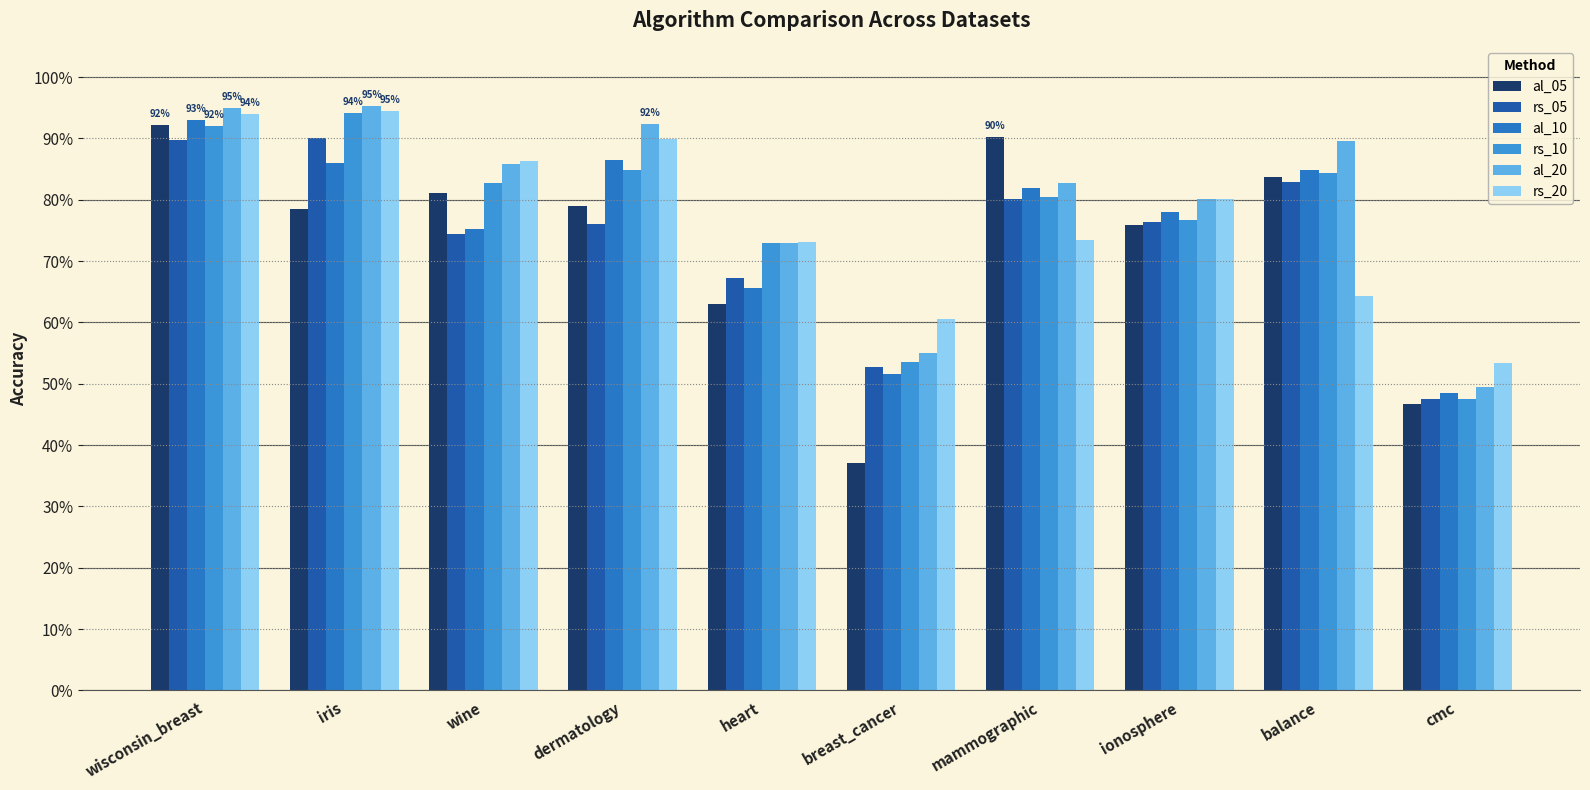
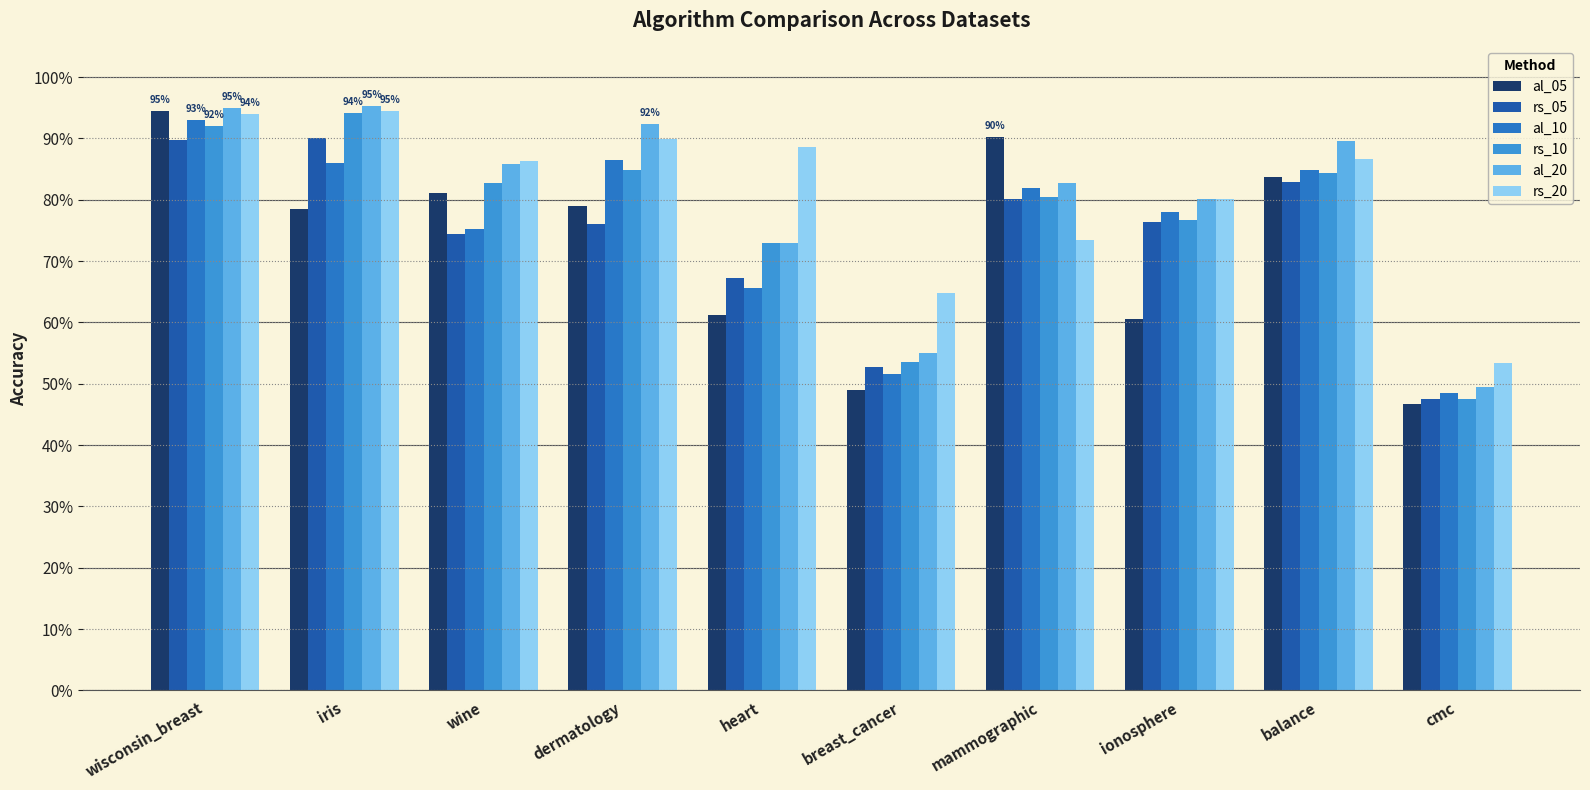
al_05, wisconsin_breast: 92% -> 95%
al_05, heart: 63% -> 61%
rs_20, heart: 73% -> 89%
al_05, breast_cancer: 37% -> 49%
rs_20, breast_cancer: 61% -> 65%
al_05, ionosphere: 76% -> 61%
rs_20, balance: 64% -> 87%
